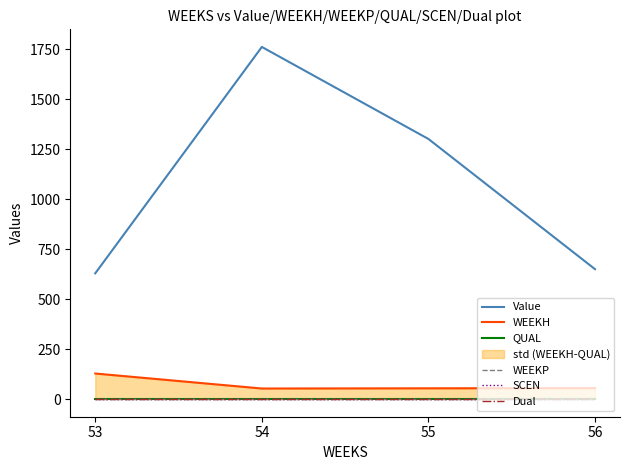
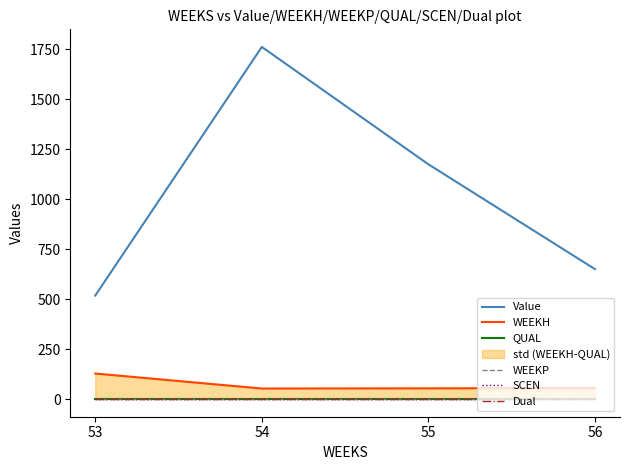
Value, 53: 630 -> 520
Value, 55: 1300 -> 1170
